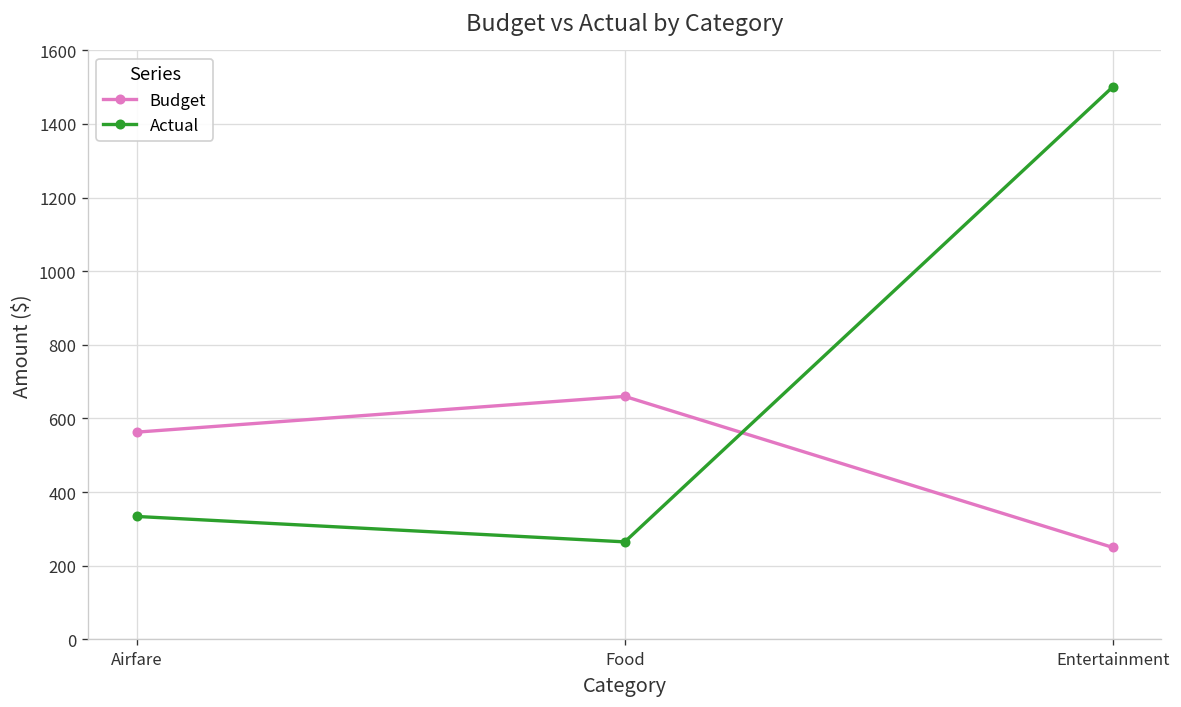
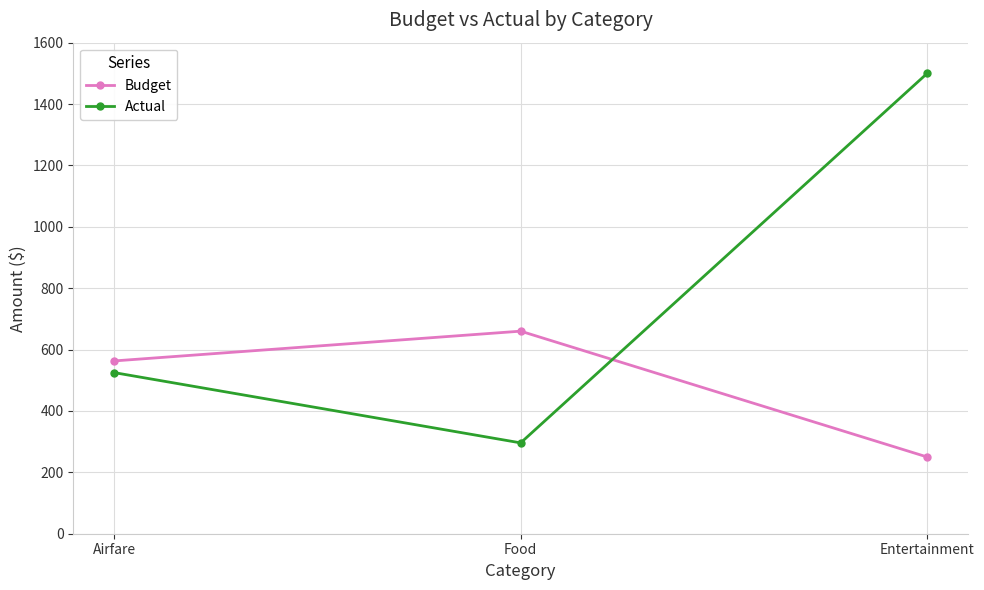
Actual, Airfare: 330 -> 530
Actual, Food: 270 -> 300
